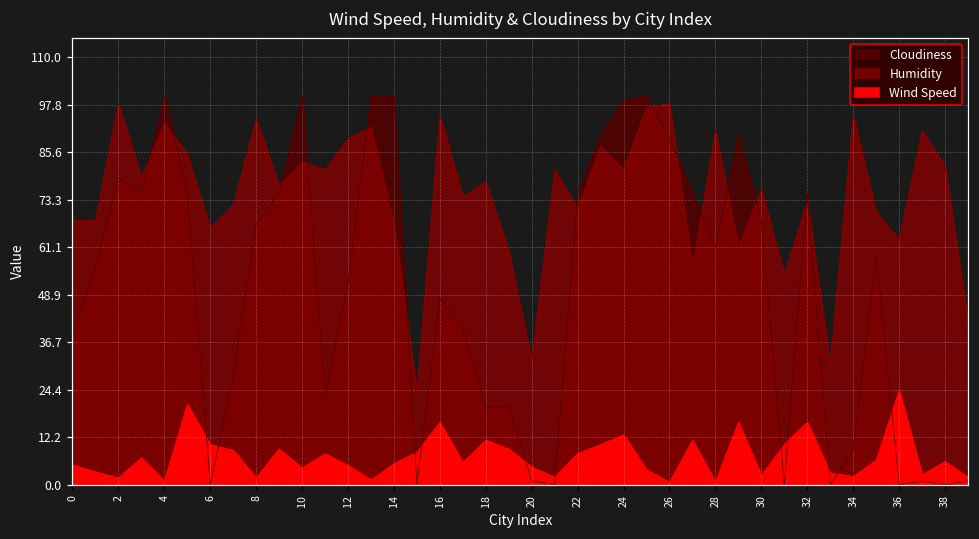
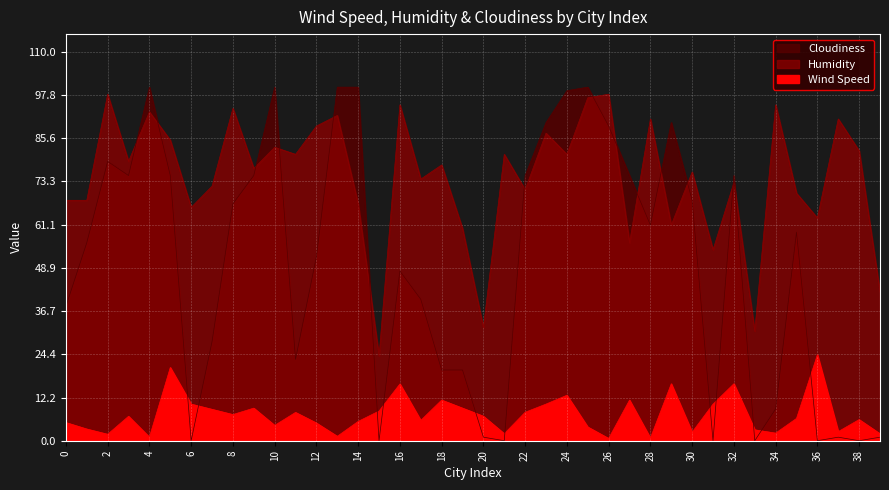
Wind Speed, 8: 2 -> 7
Wind Speed, 20: 5 -> 7
